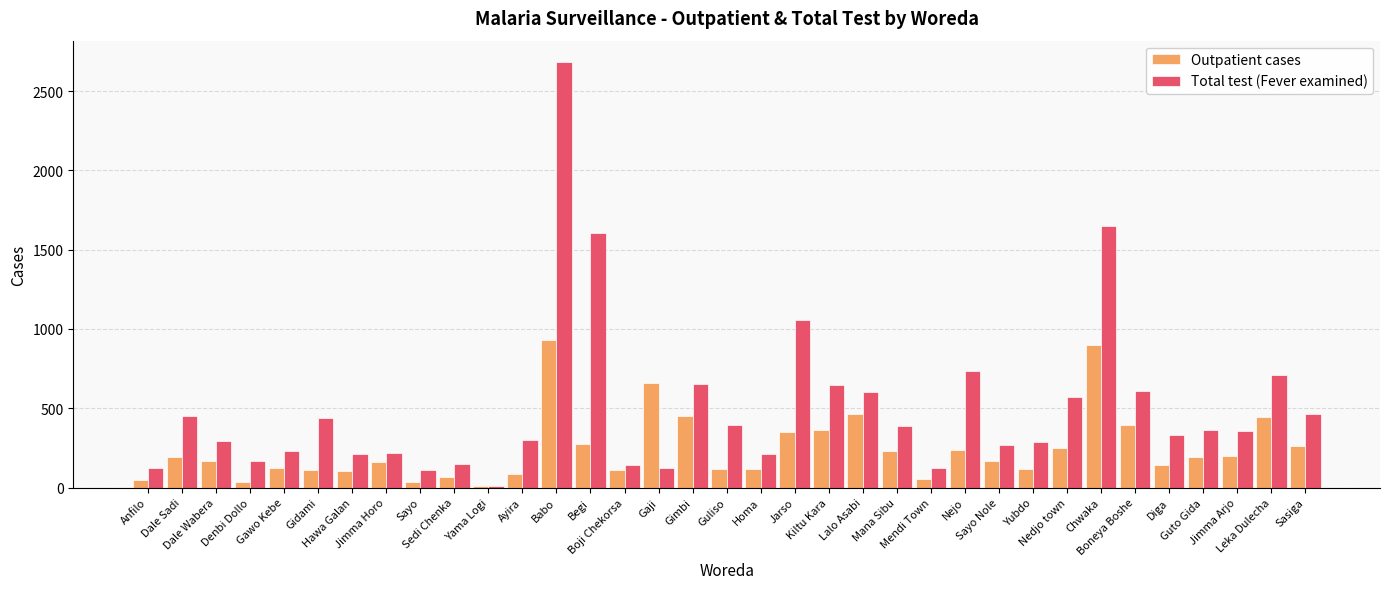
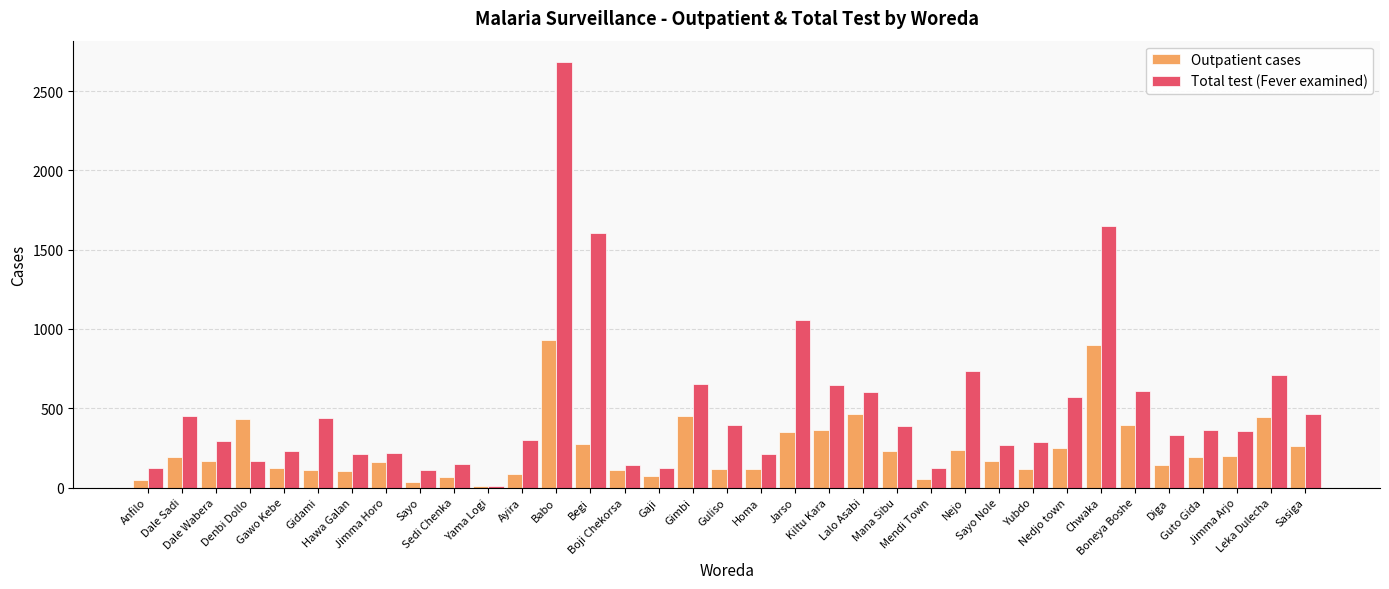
Outpatient cases, Denbi Dollo: 40 -> 430
Outpatient cases, Gaji: 660 -> 70
